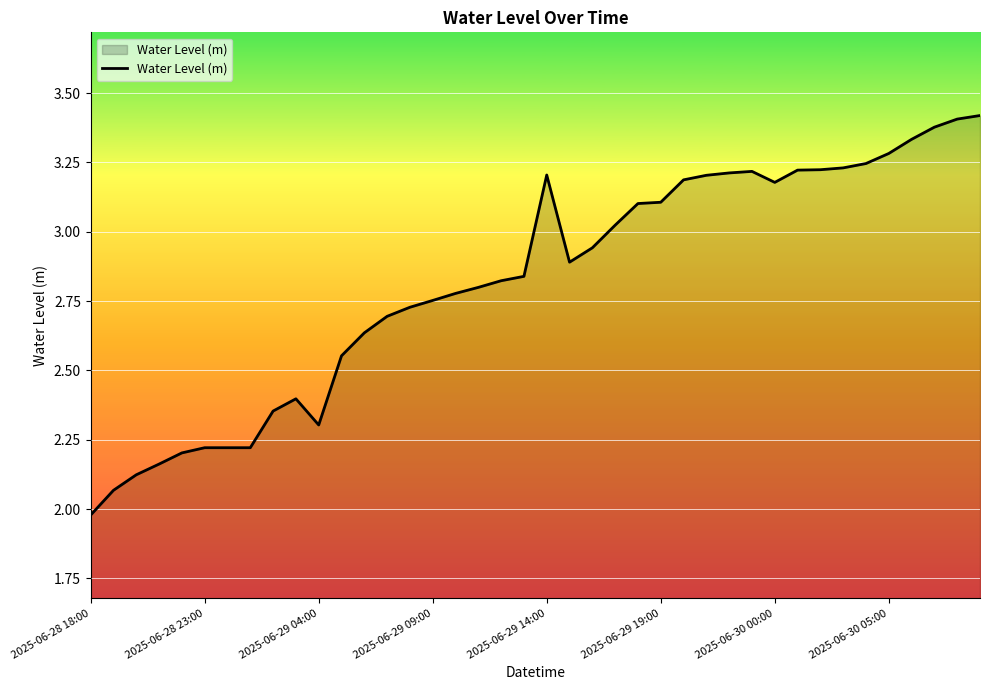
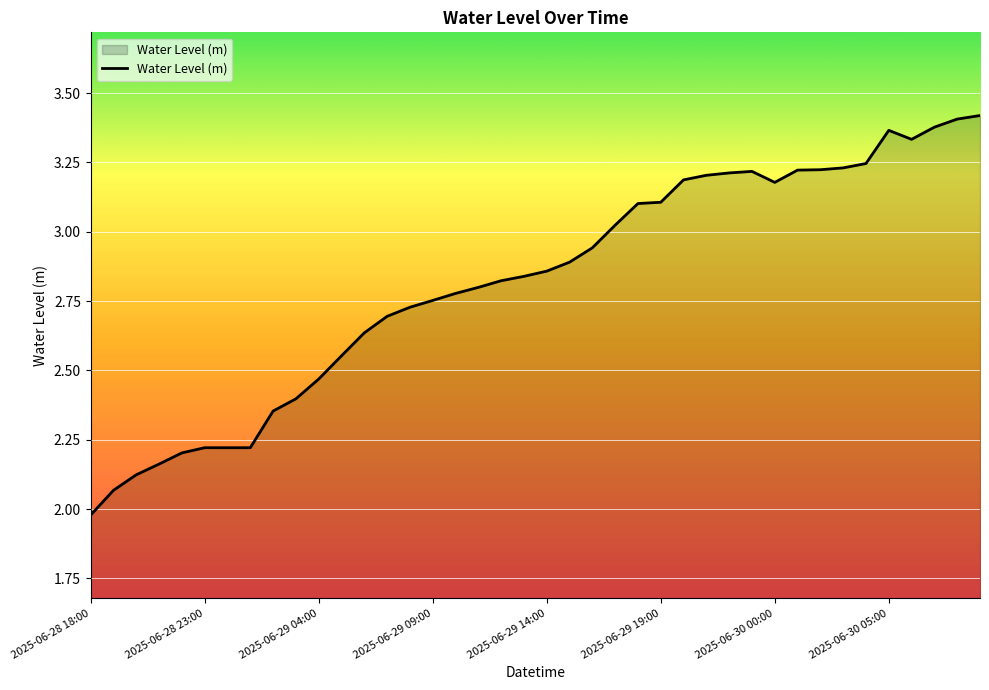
2025-06-29 04:00: 2.30 -> 2.47
2025-06-29 14:00: 3.20 -> 2.86
2025-06-30 05:00: 3.28 -> 3.37
